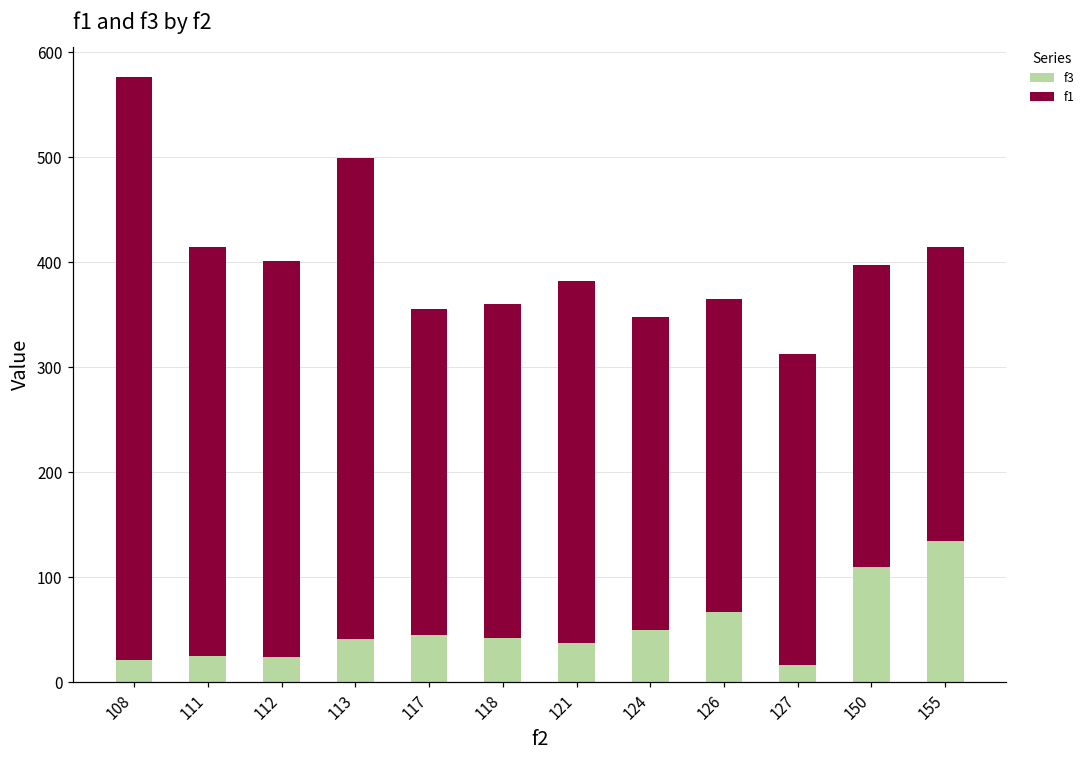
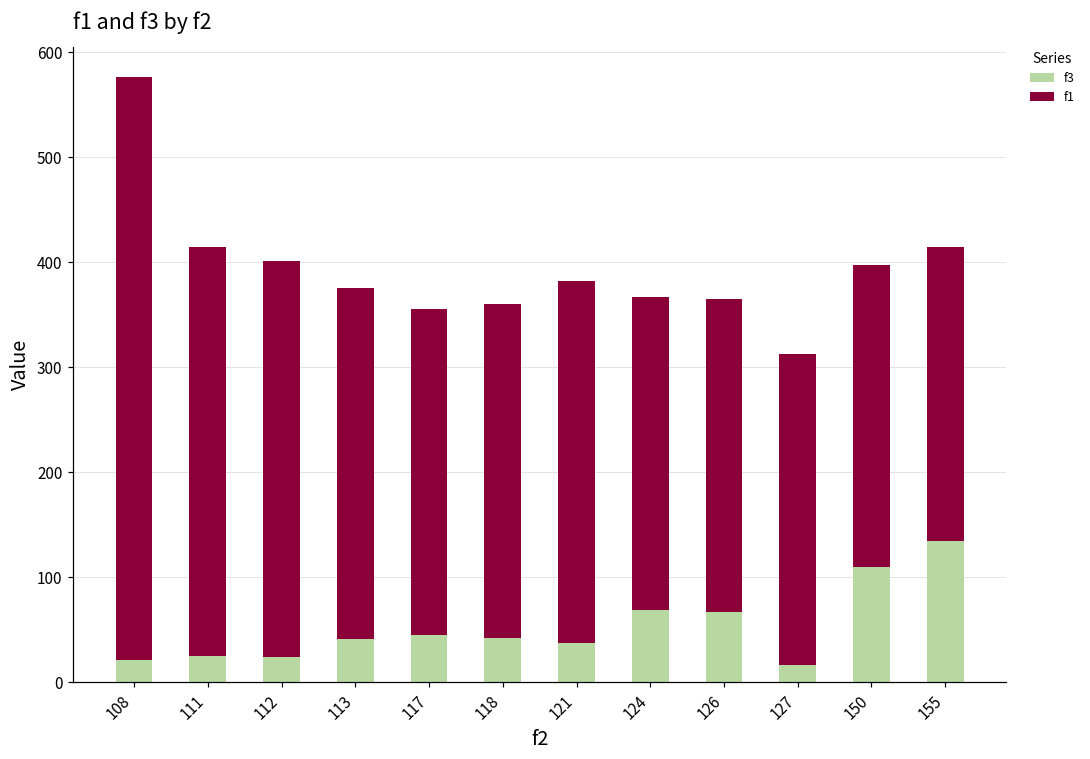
f1, 113: 460 -> 340
f3, 124: 50 -> 70
